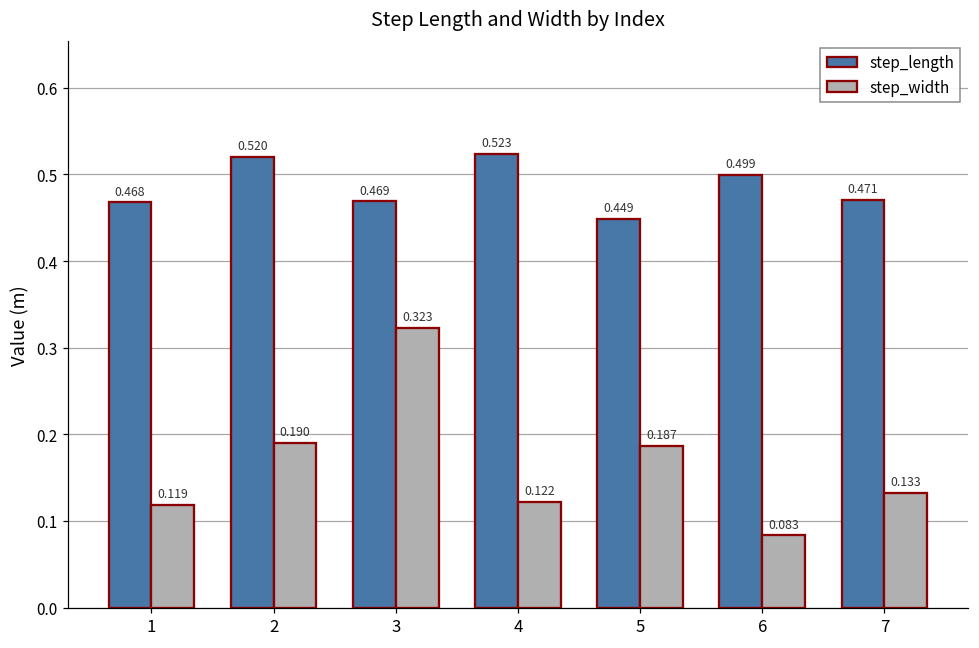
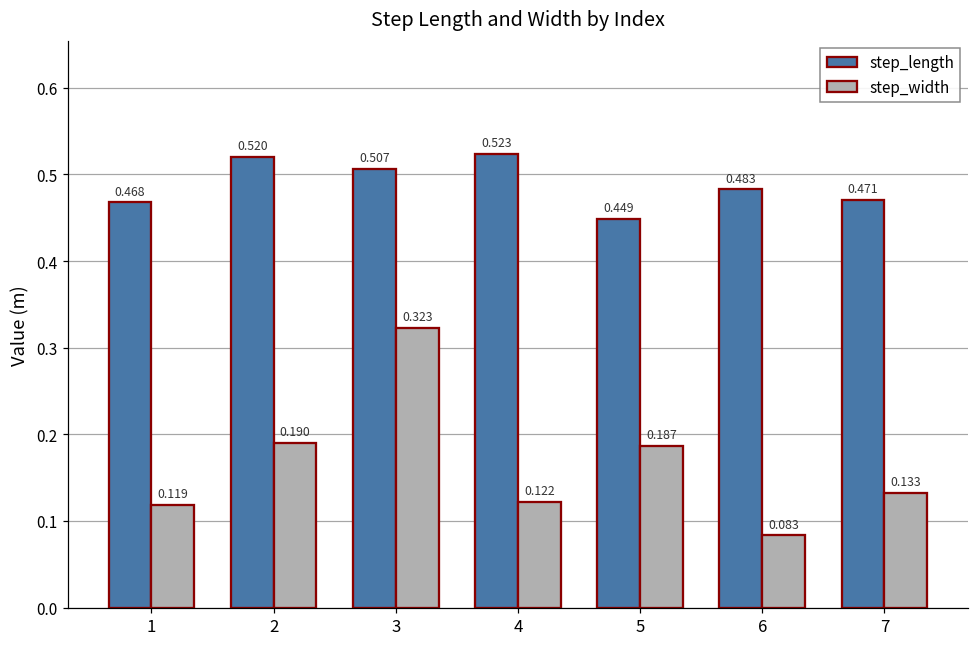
step_length, 3: 0.469 -> 0.507
step_length, 6: 0.499 -> 0.483
